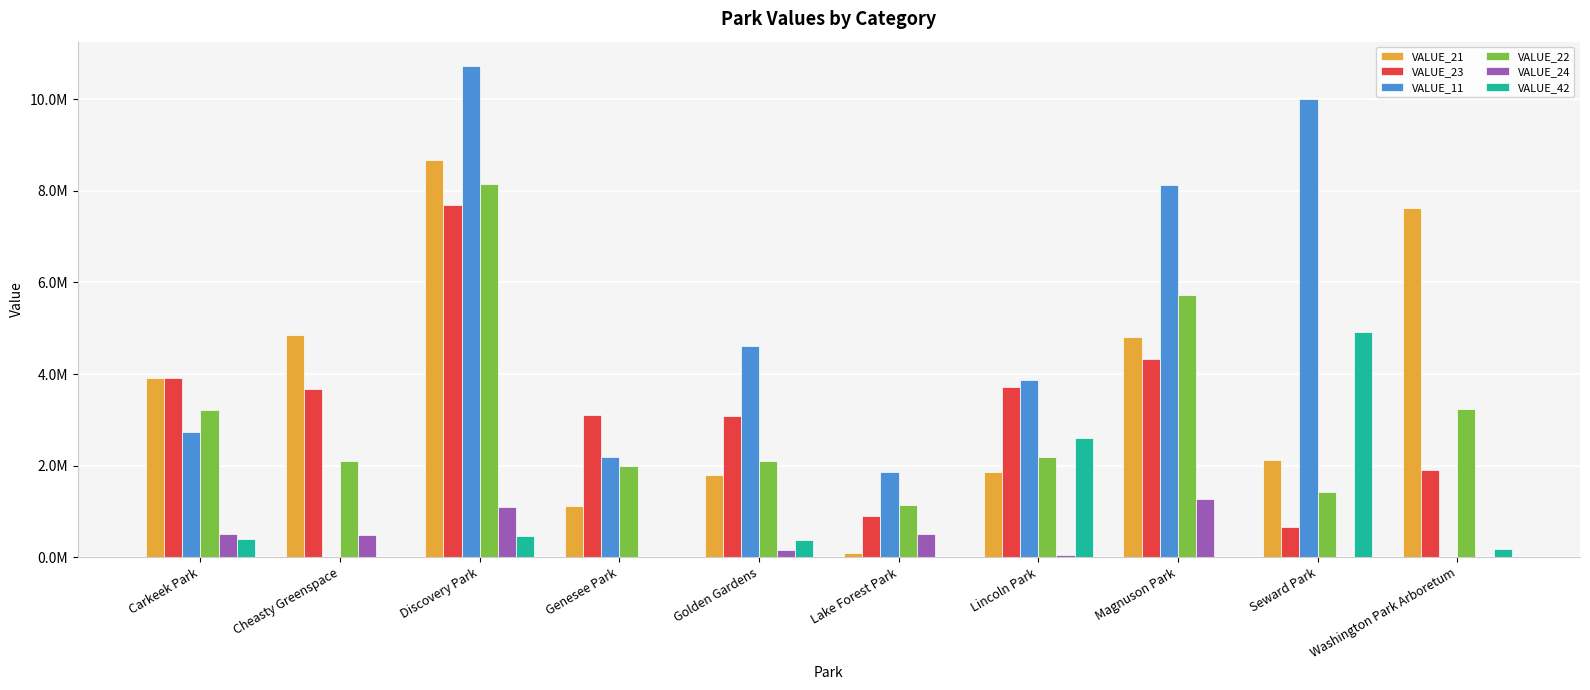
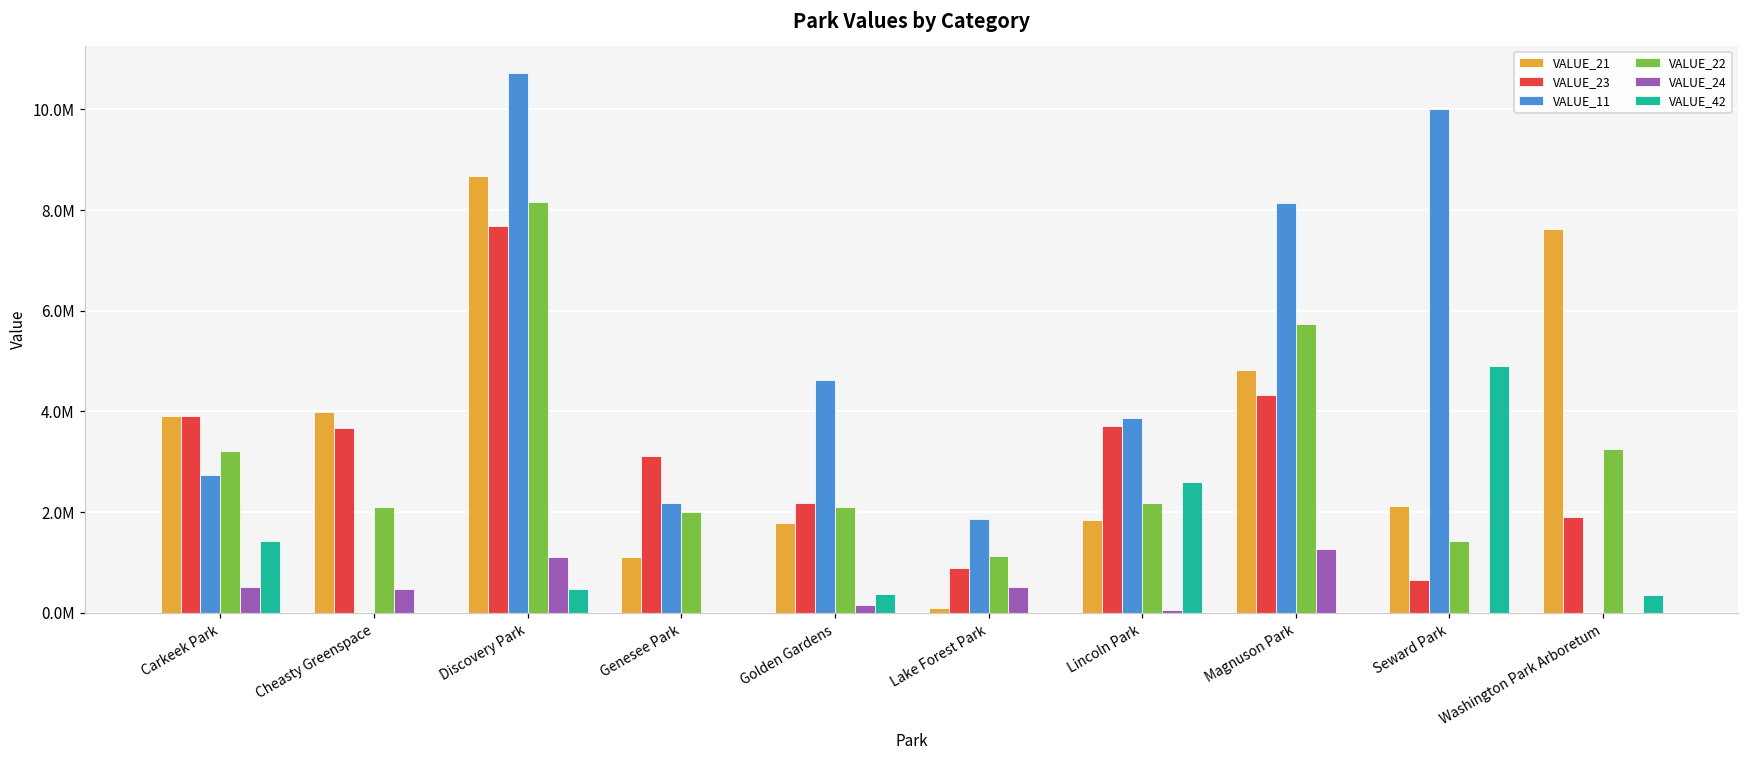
VALUE_42, Carkeek Park: 400000 -> 1400000
VALUE_21, Cheasty Greenspace: 4900000 -> 4000000
VALUE_23, Golden Gardens: 3100000 -> 2200000
VALUE_42, Washington Park Arboretum: 200000 -> 400000
